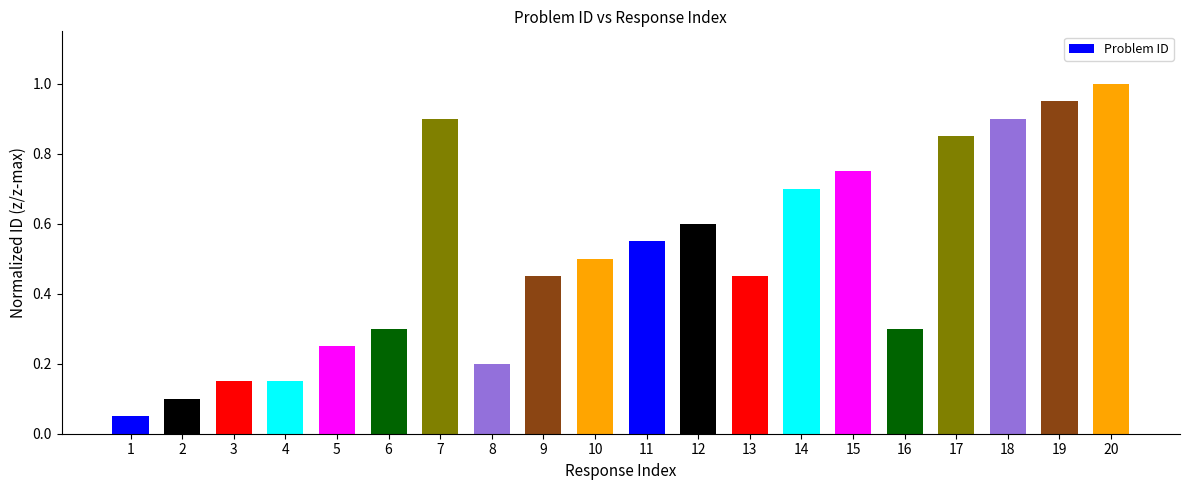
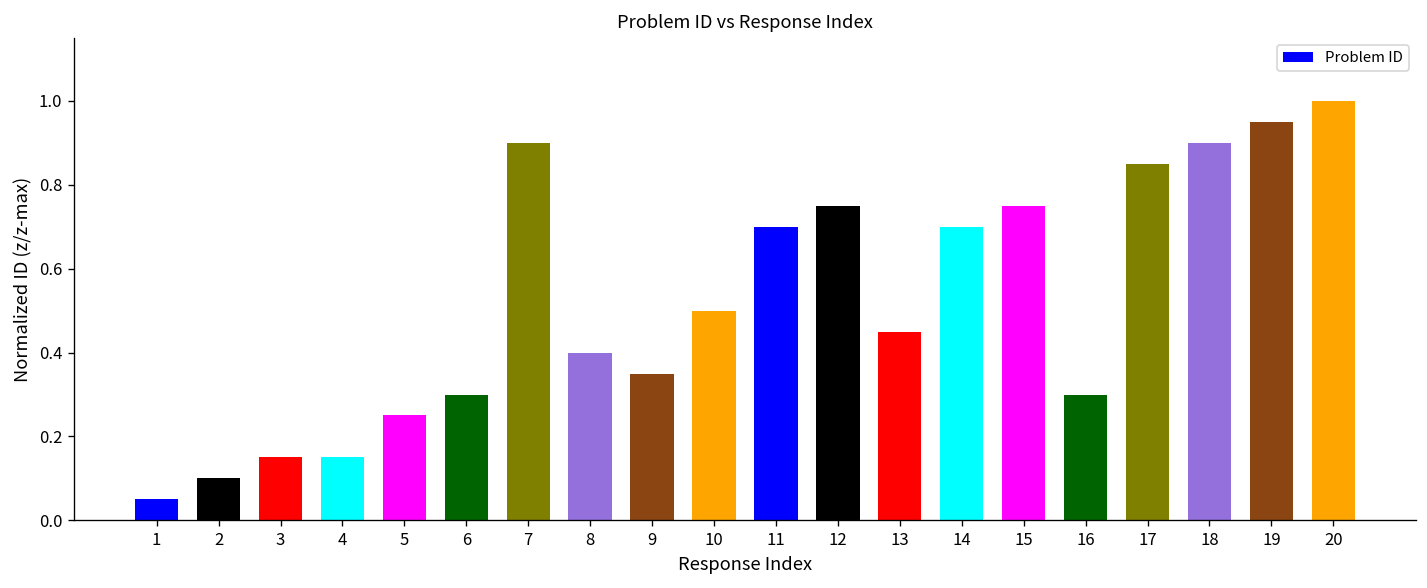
8: 0.20 -> 0.40
9: 0.45 -> 0.35
11: 0.55 -> 0.70
12: 0.60 -> 0.75
